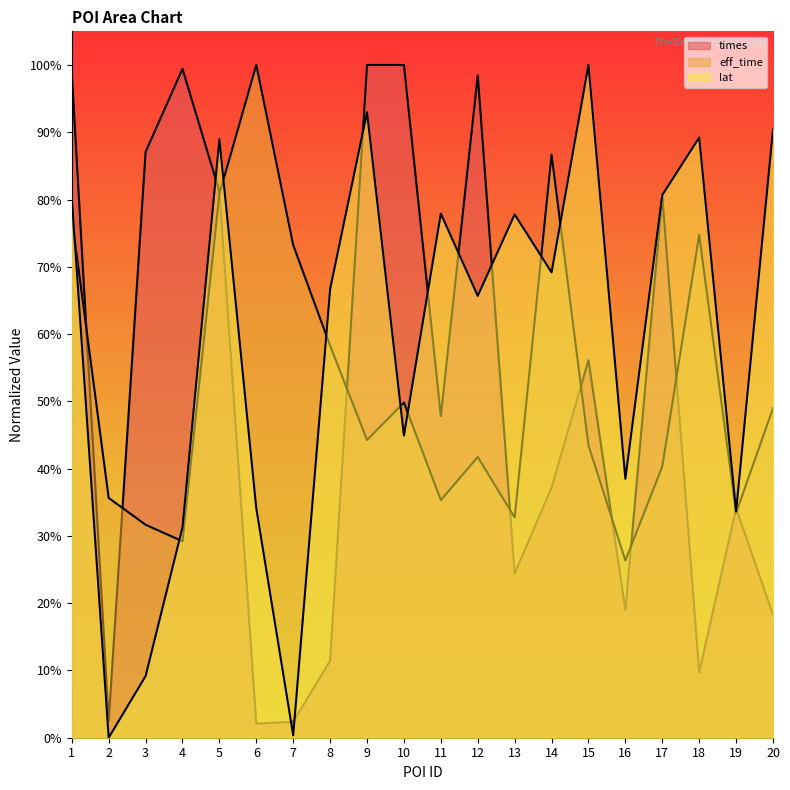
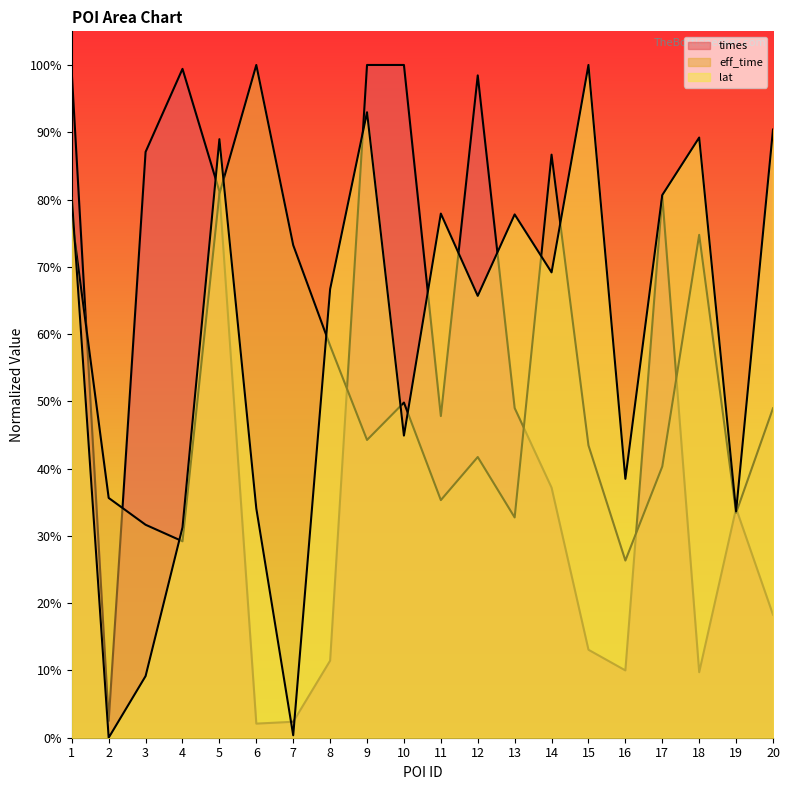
times, 13: 24% -> 49%
times, 15: 56% -> 13%
times, 16: 19% -> 10%
